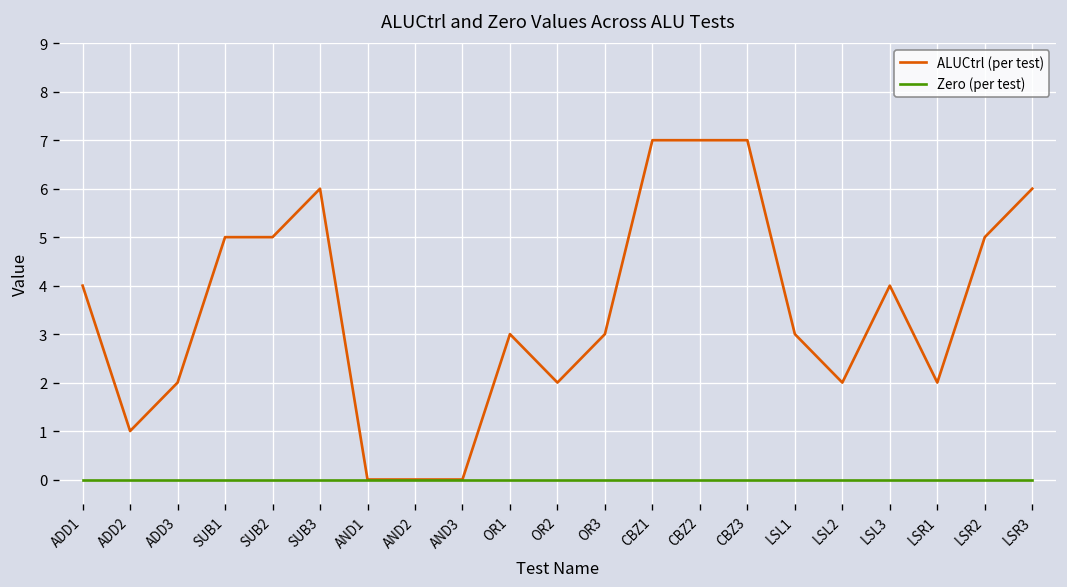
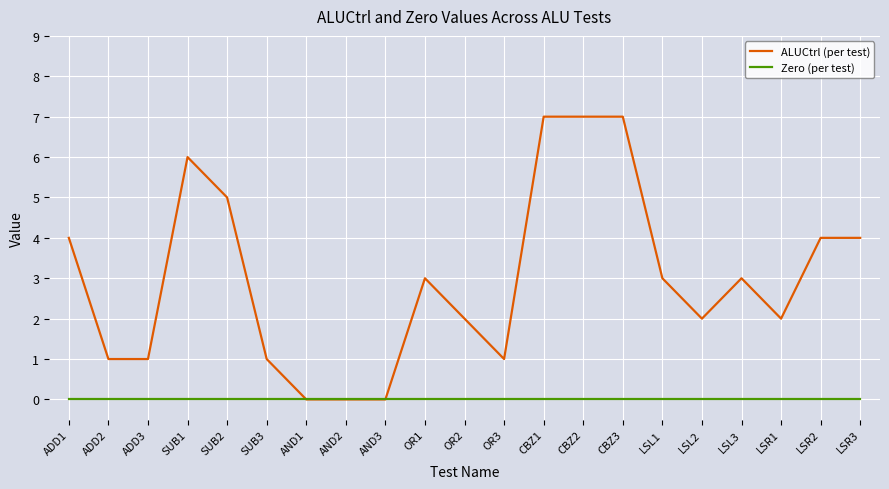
ALUCtrl (per test), ADD3: 2 -> 1
ALUCtrl (per test), SUB1: 5 -> 6
ALUCtrl (per test), SUB3: 6 -> 1
ALUCtrl (per test), OR3: 3 -> 1
ALUCtrl (per test), LSL3: 4 -> 3
ALUCtrl (per test), LSR2: 5 -> 4
ALUCtrl (per test), LSR3: 6 -> 4
